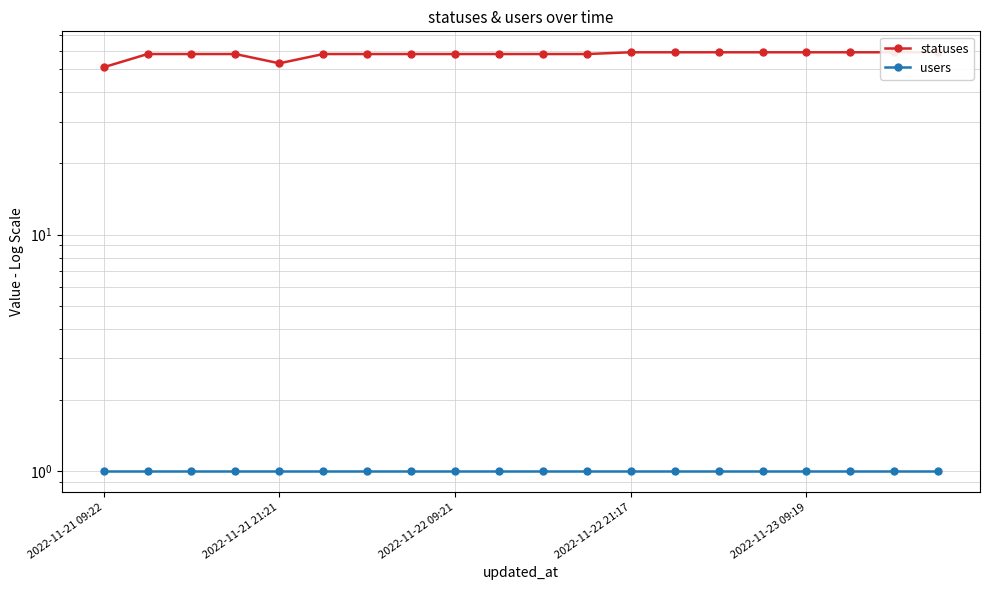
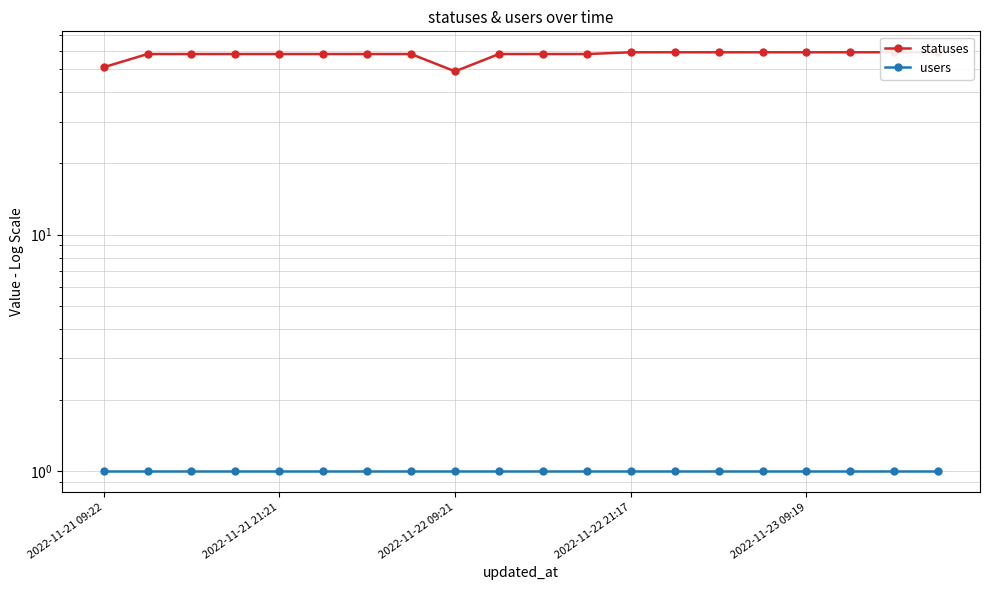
statuses, 2022-11-21 21:21: 53 -> 58
statuses, 2022-11-22 09:21: 58 -> 49
